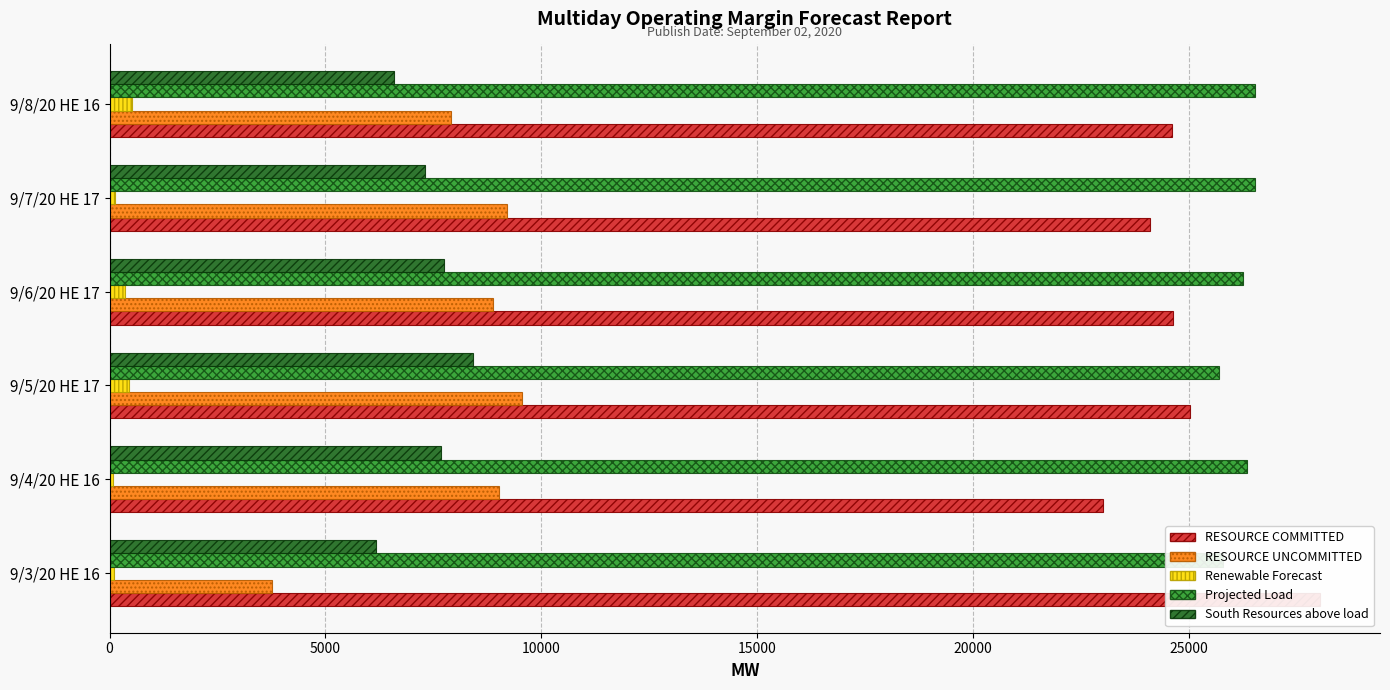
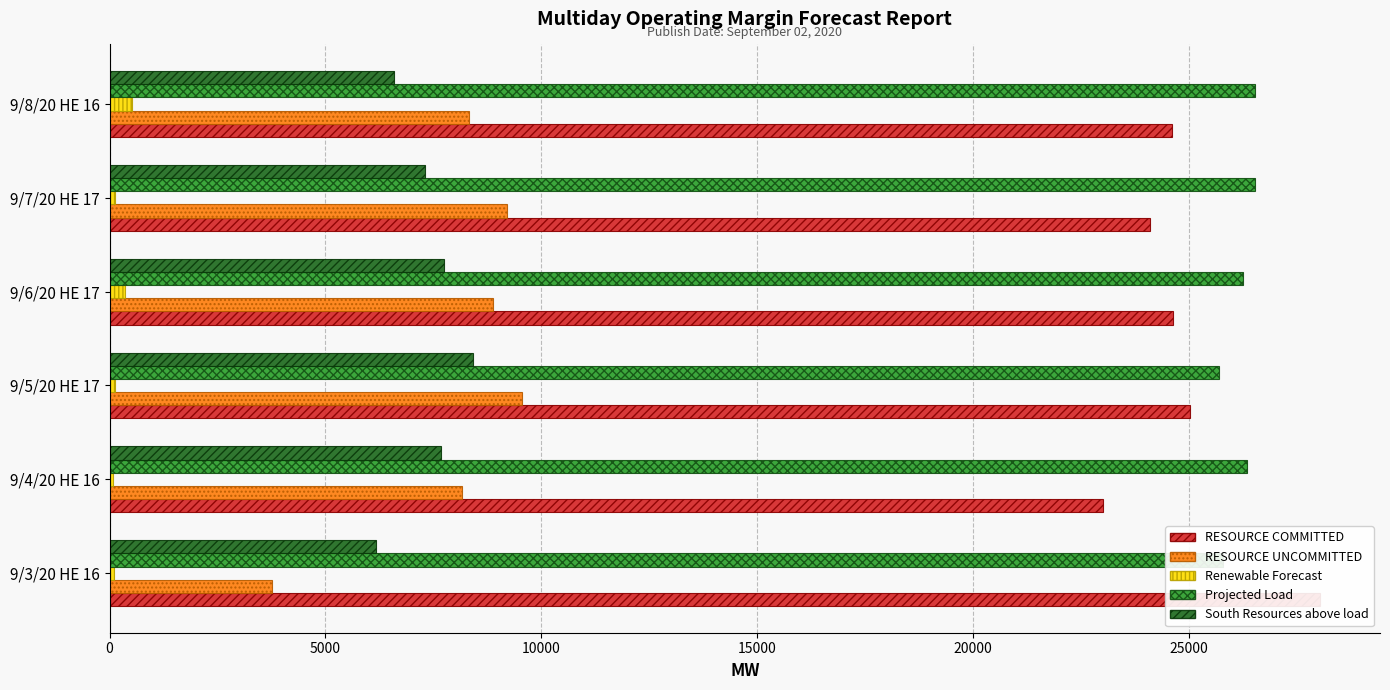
RESOURCE UNCOMMITTED, 9/8/20 HE 16: 7900 -> 8300
Renewable Forecast, 9/5/20 HE 17: 400 -> 100
RESOURCE UNCOMMITTED, 9/4/20 HE 16: 9000 -> 8200
